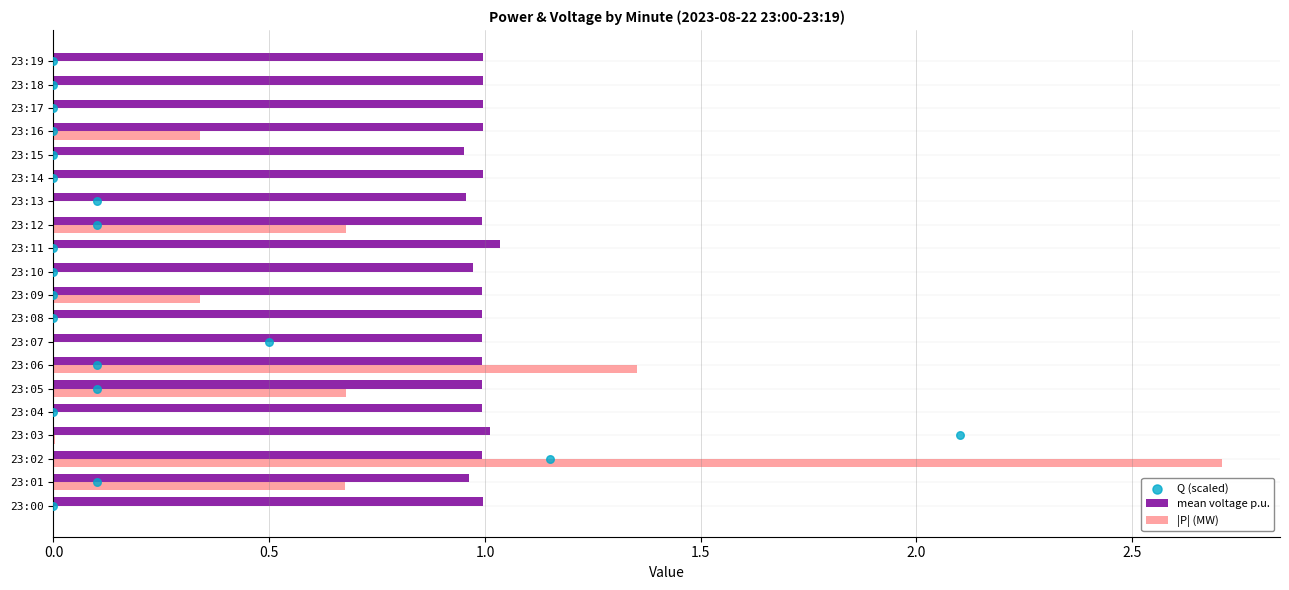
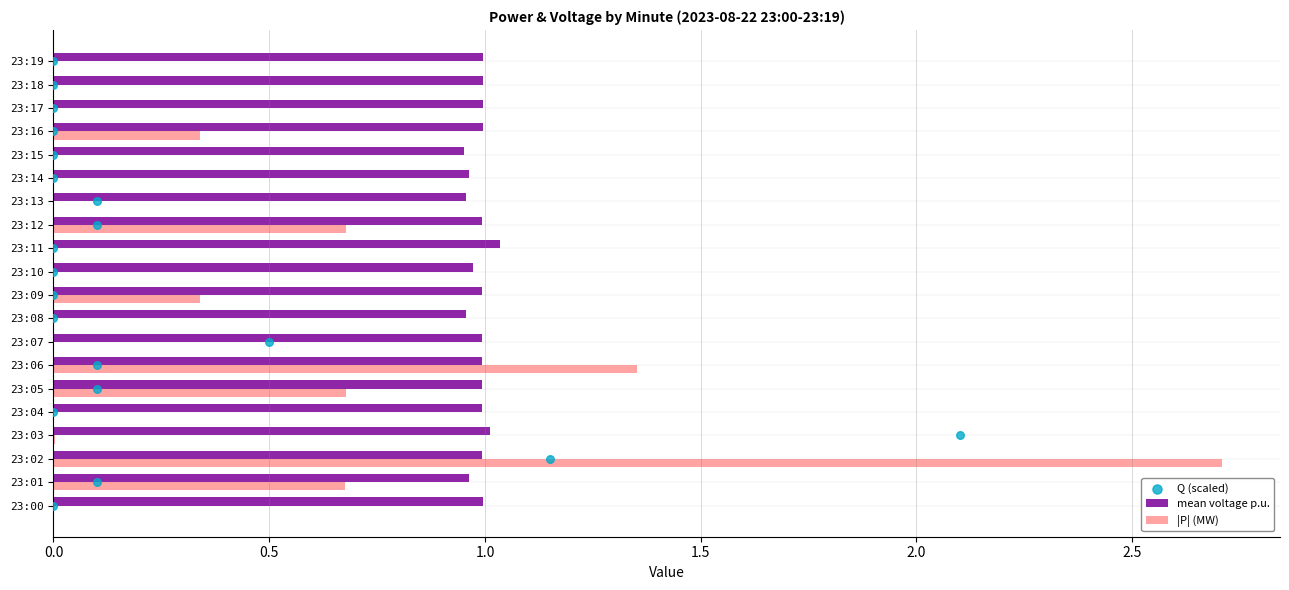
mean voltage p.u., 23:14: 1.00 -> 0.96
mean voltage p.u., 23:08: 0.99 -> 0.96
